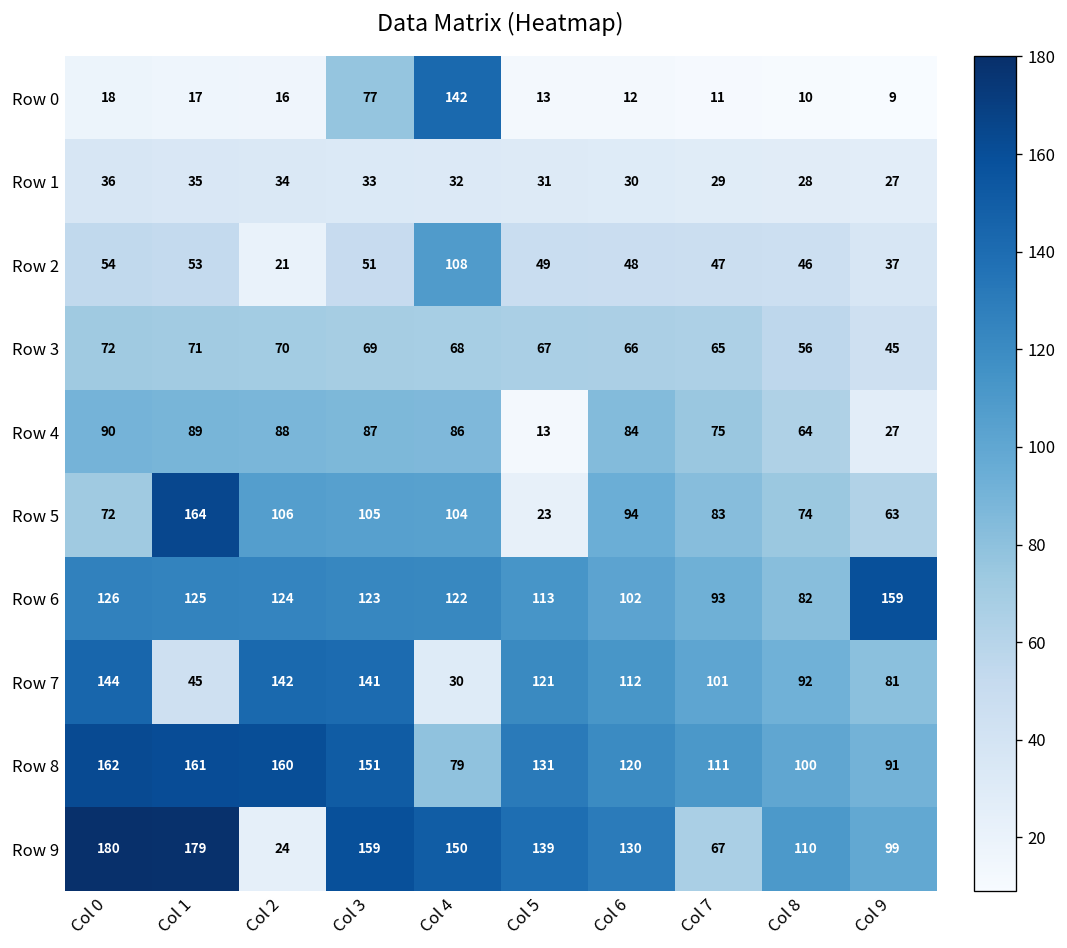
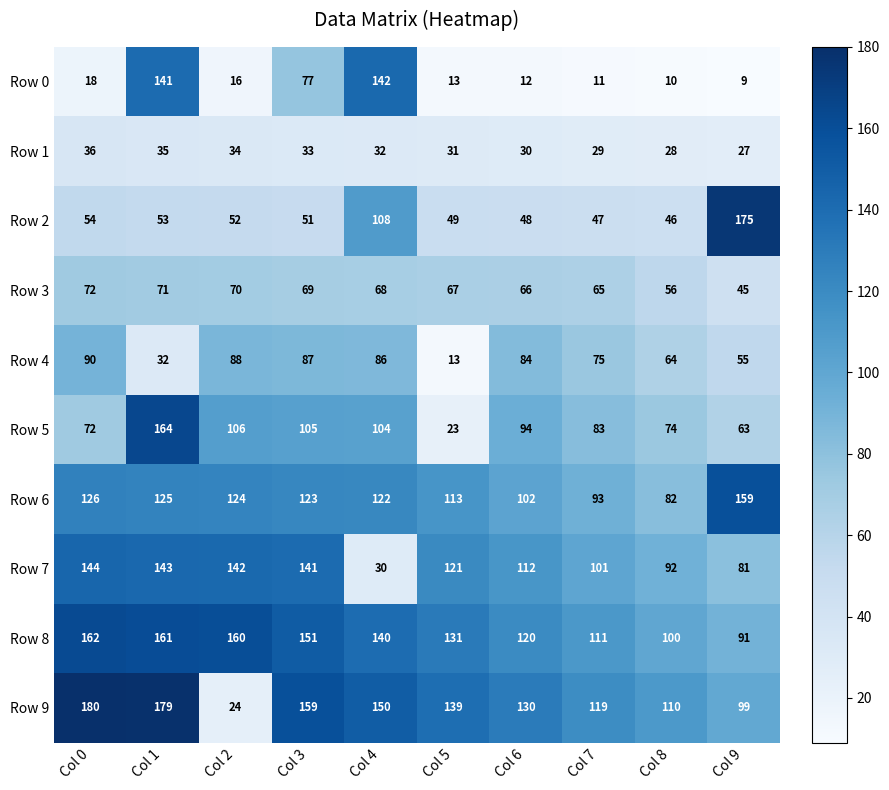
Row 0, Col 1: 17 -> 141
Row 2, Col 2: 21 -> 52
Row 2, Col 9: 37 -> 175
Row 4, Col 1: 89 -> 32
Row 4, Col 9: 27 -> 55
Row 7, Col 1: 45 -> 143
Row 8, Col 4: 79 -> 140
Row 9, Col 7: 67 -> 119
